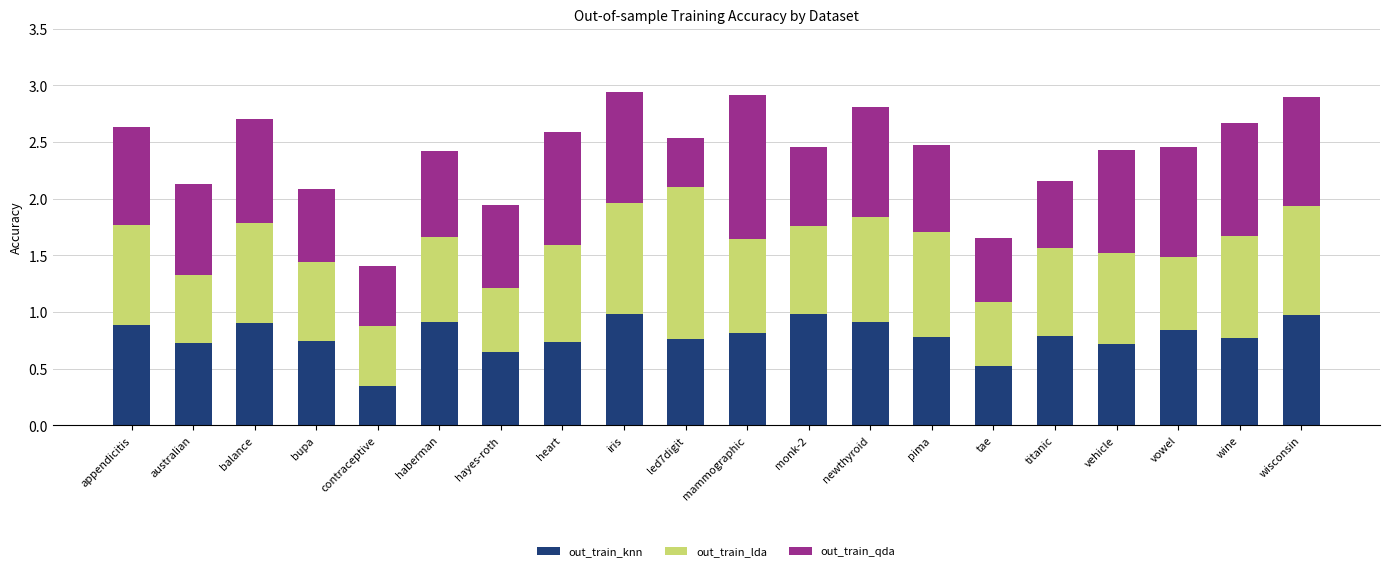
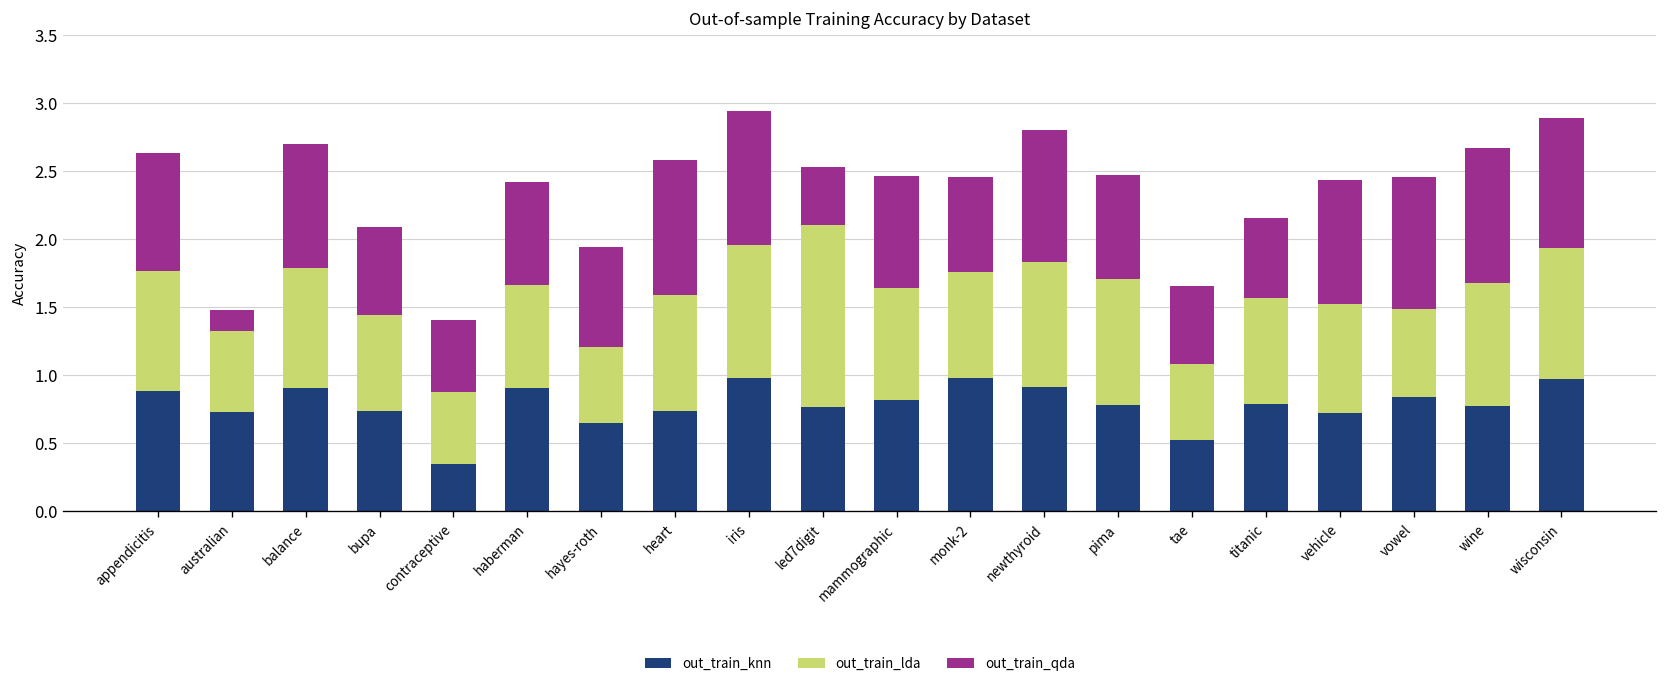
out_train_qda, australian: 0.81 -> 0.15
out_train_qda, mammographic: 1.27 -> 0.82
